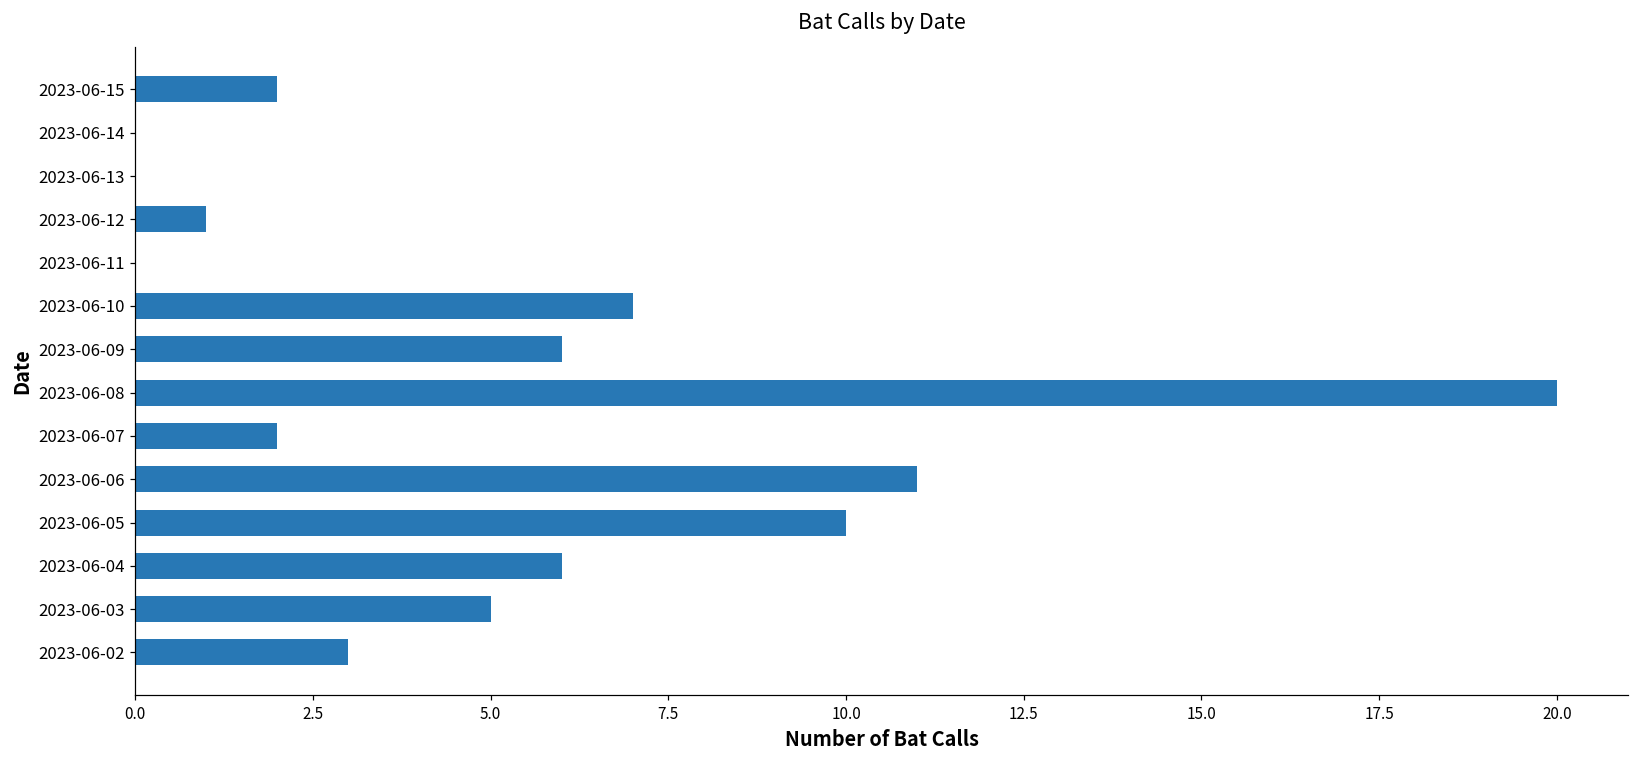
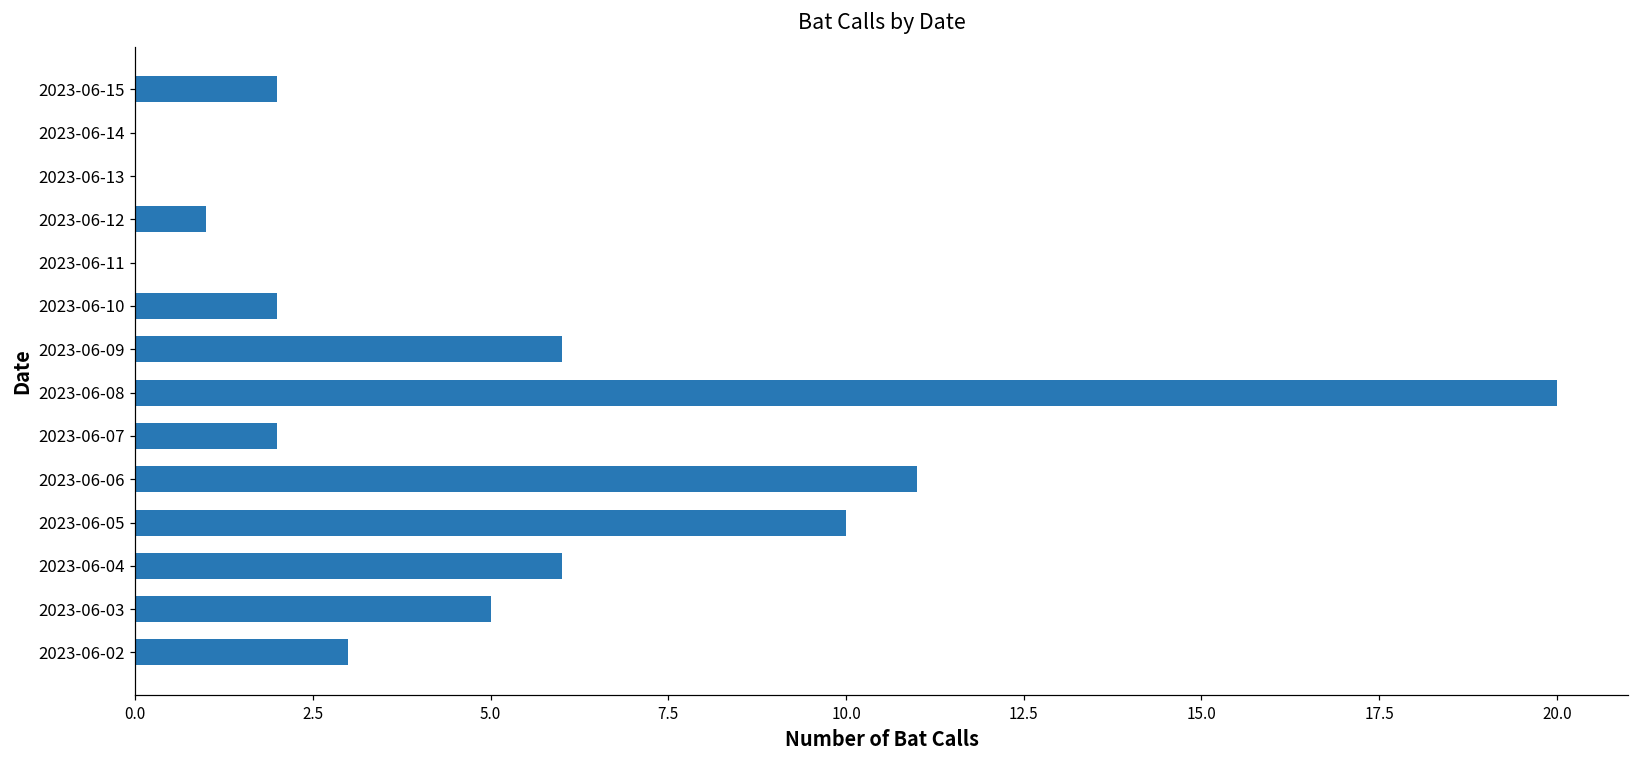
2023-06-10: 7 -> 2
